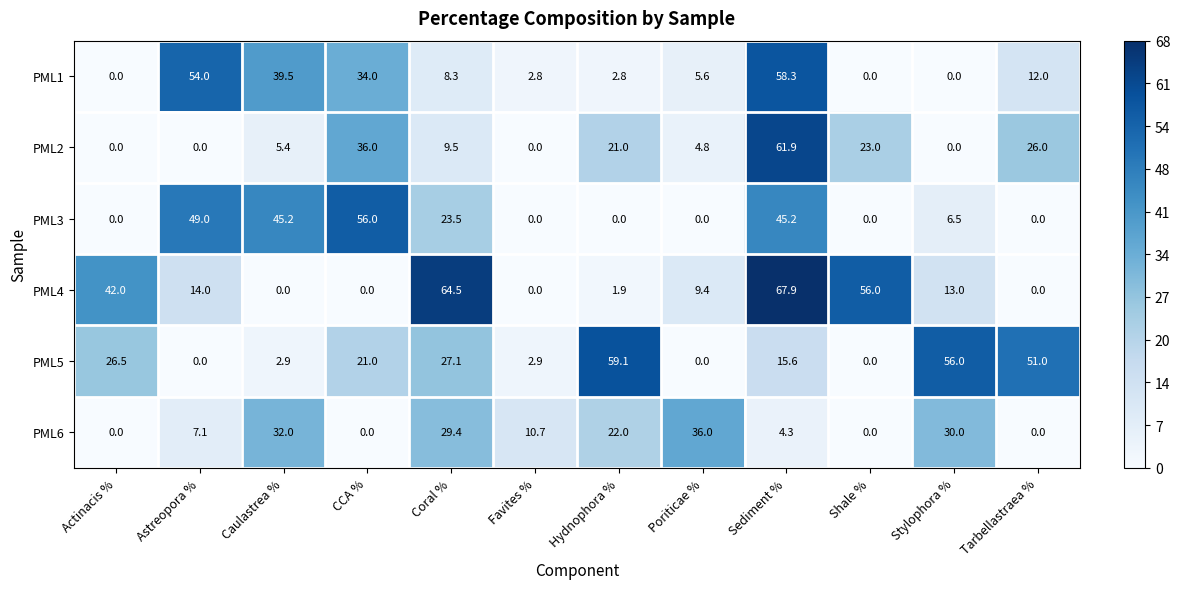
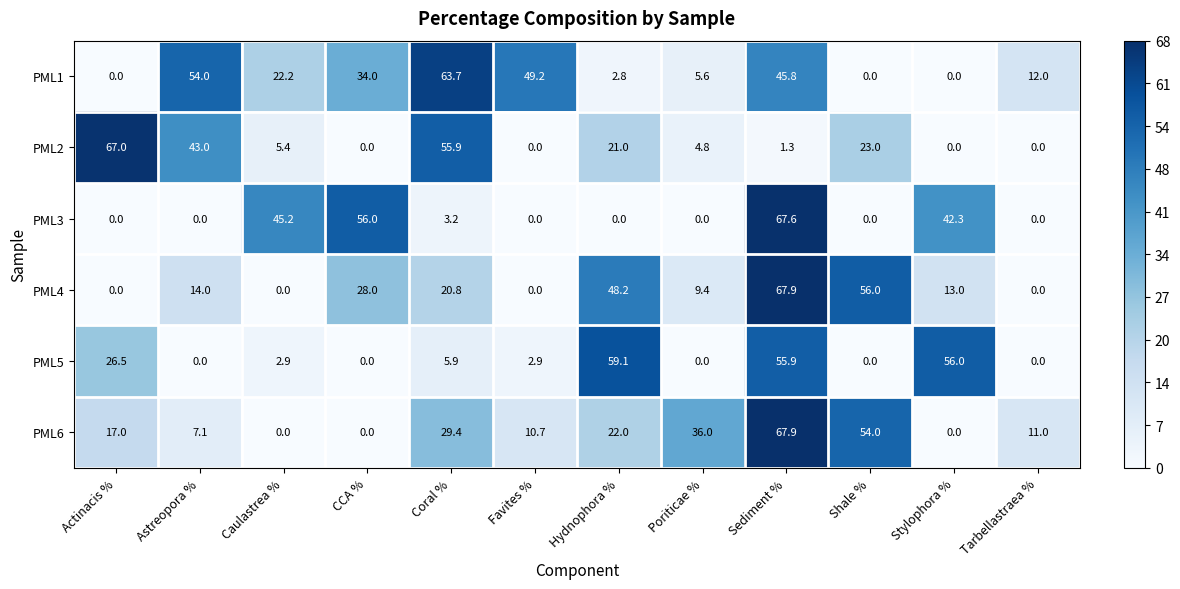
PML1, Caulastrea %: 39.5 -> 22.2
PML1, Coral %: 8.3 -> 63.7
PML1, Favites %: 2.8 -> 49.2
PML1, Sediment %: 58.3 -> 45.8
PML2, Actinacis %: 0.0 -> 67.0
PML2, Astreopora %: 0.0 -> 43.0
PML2, CCA %: 36.0 -> 0.0
PML2, Coral %: 9.5 -> 55.9
PML2, Sediment %: 61.9 -> 1.3
PML2, Tarbellastraea %: 26.0 -> 0.0
PML3, Astreopora %: 49.0 -> 0.0
PML3, Coral %: 23.5 -> 3.2
PML3, Sediment %: 45.2 -> 67.6
PML3, Stylophora %: 6.5 -> 42.3
PML4, Actinacis %: 42.0 -> 0.0
PML4, CCA %: 0.0 -> 28.0
PML4, Coral %: 64.5 -> 20.8
PML4, Hydnophora %: 1.9 -> 48.2
PML5, CCA %: 21.0 -> 0.0
PML5, Coral %: 27.1 -> 5.9
PML5, Sediment %: 15.6 -> 55.9
PML5, Tarbellastraea %: 51.0 -> 0.0
PML6, Actinacis %: 0.0 -> 17.0
PML6, Caulastrea %: 32.0 -> 0.0
PML6, Sediment %: 4.3 -> 67.9
PML6, Shale %: 0.0 -> 54.0
PML6, Stylophora %: 30.0 -> 0.0
PML6, Tarbellastraea %: 0.0 -> 11.0
